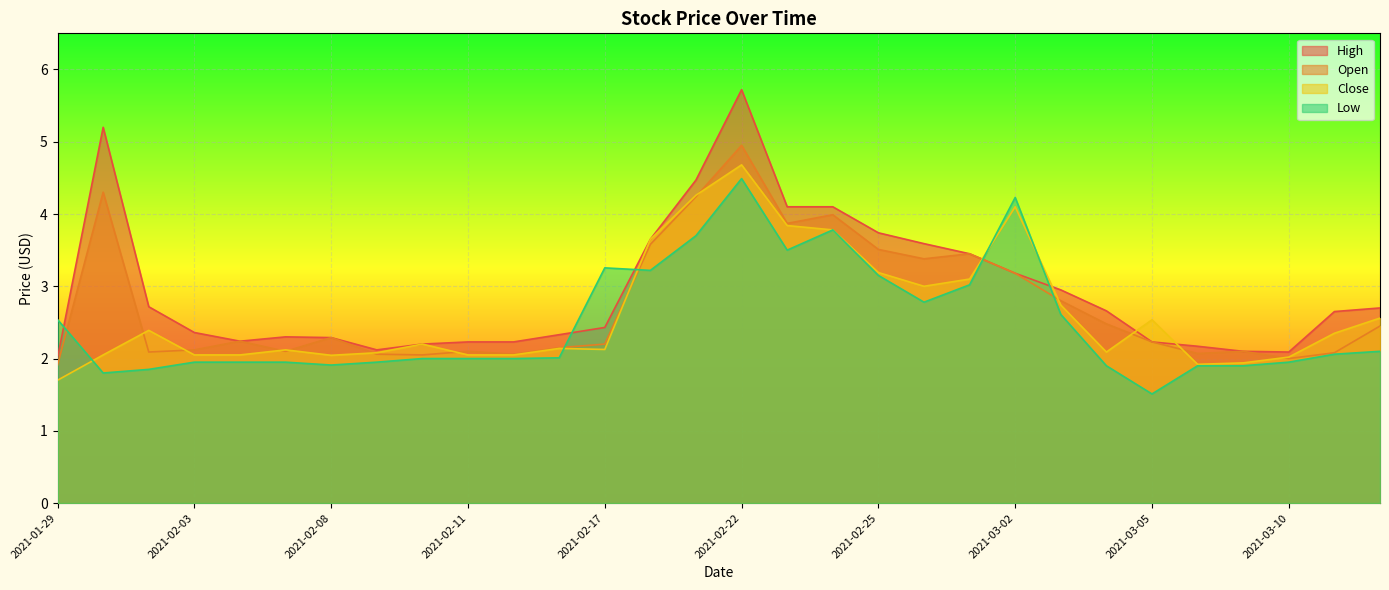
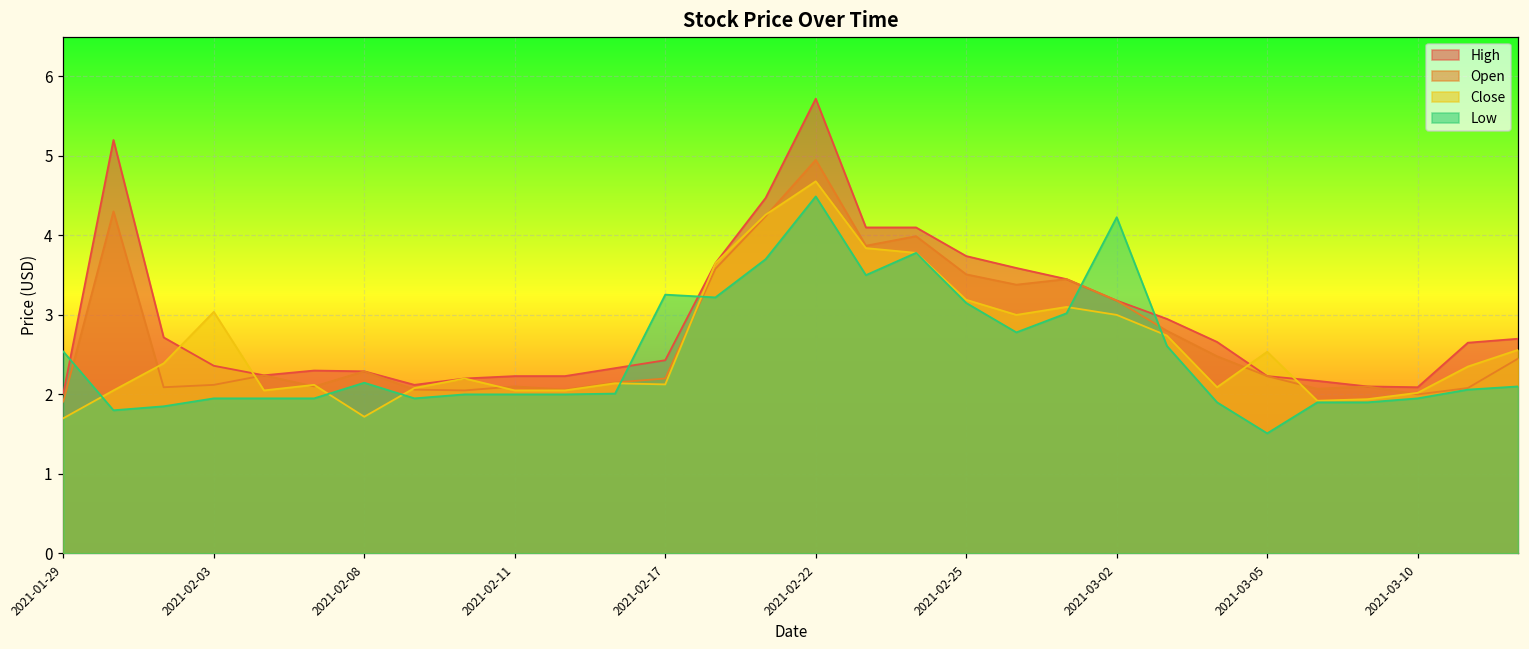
Close, 2021-02-03: 2.0 -> 3.0
Close, 2021-02-08: 2.0 -> 1.7
Low, 2021-02-08: 1.9 -> 2.1
Close, 2021-03-02: 4.1 -> 3.0
